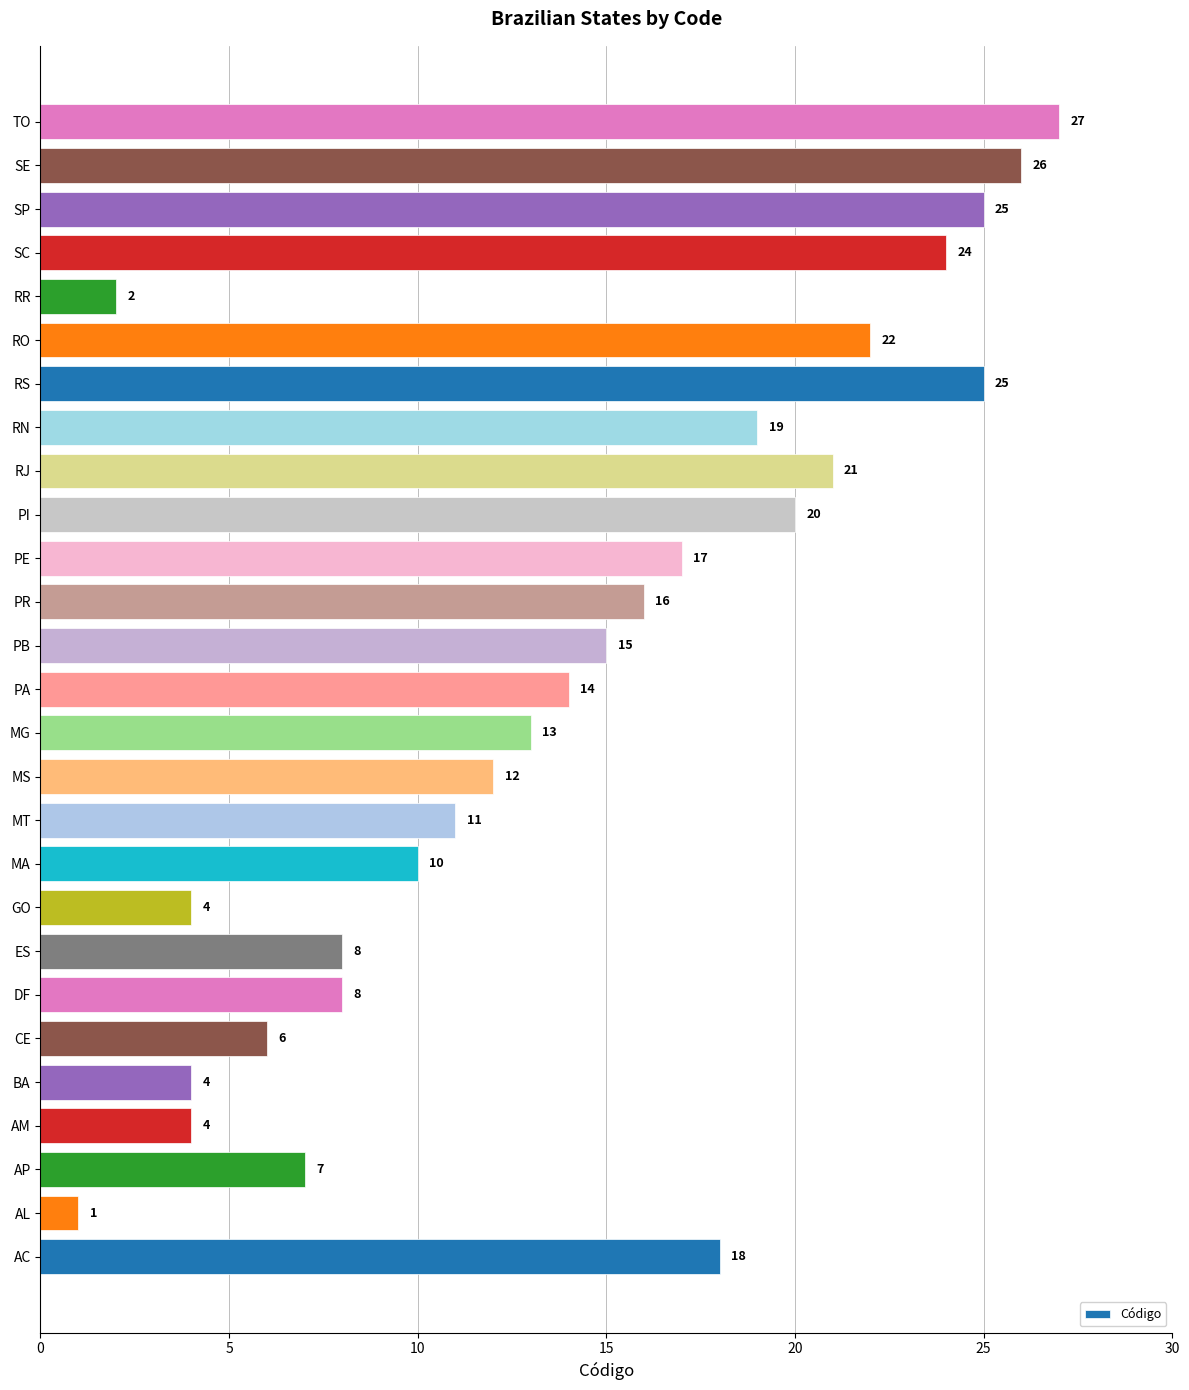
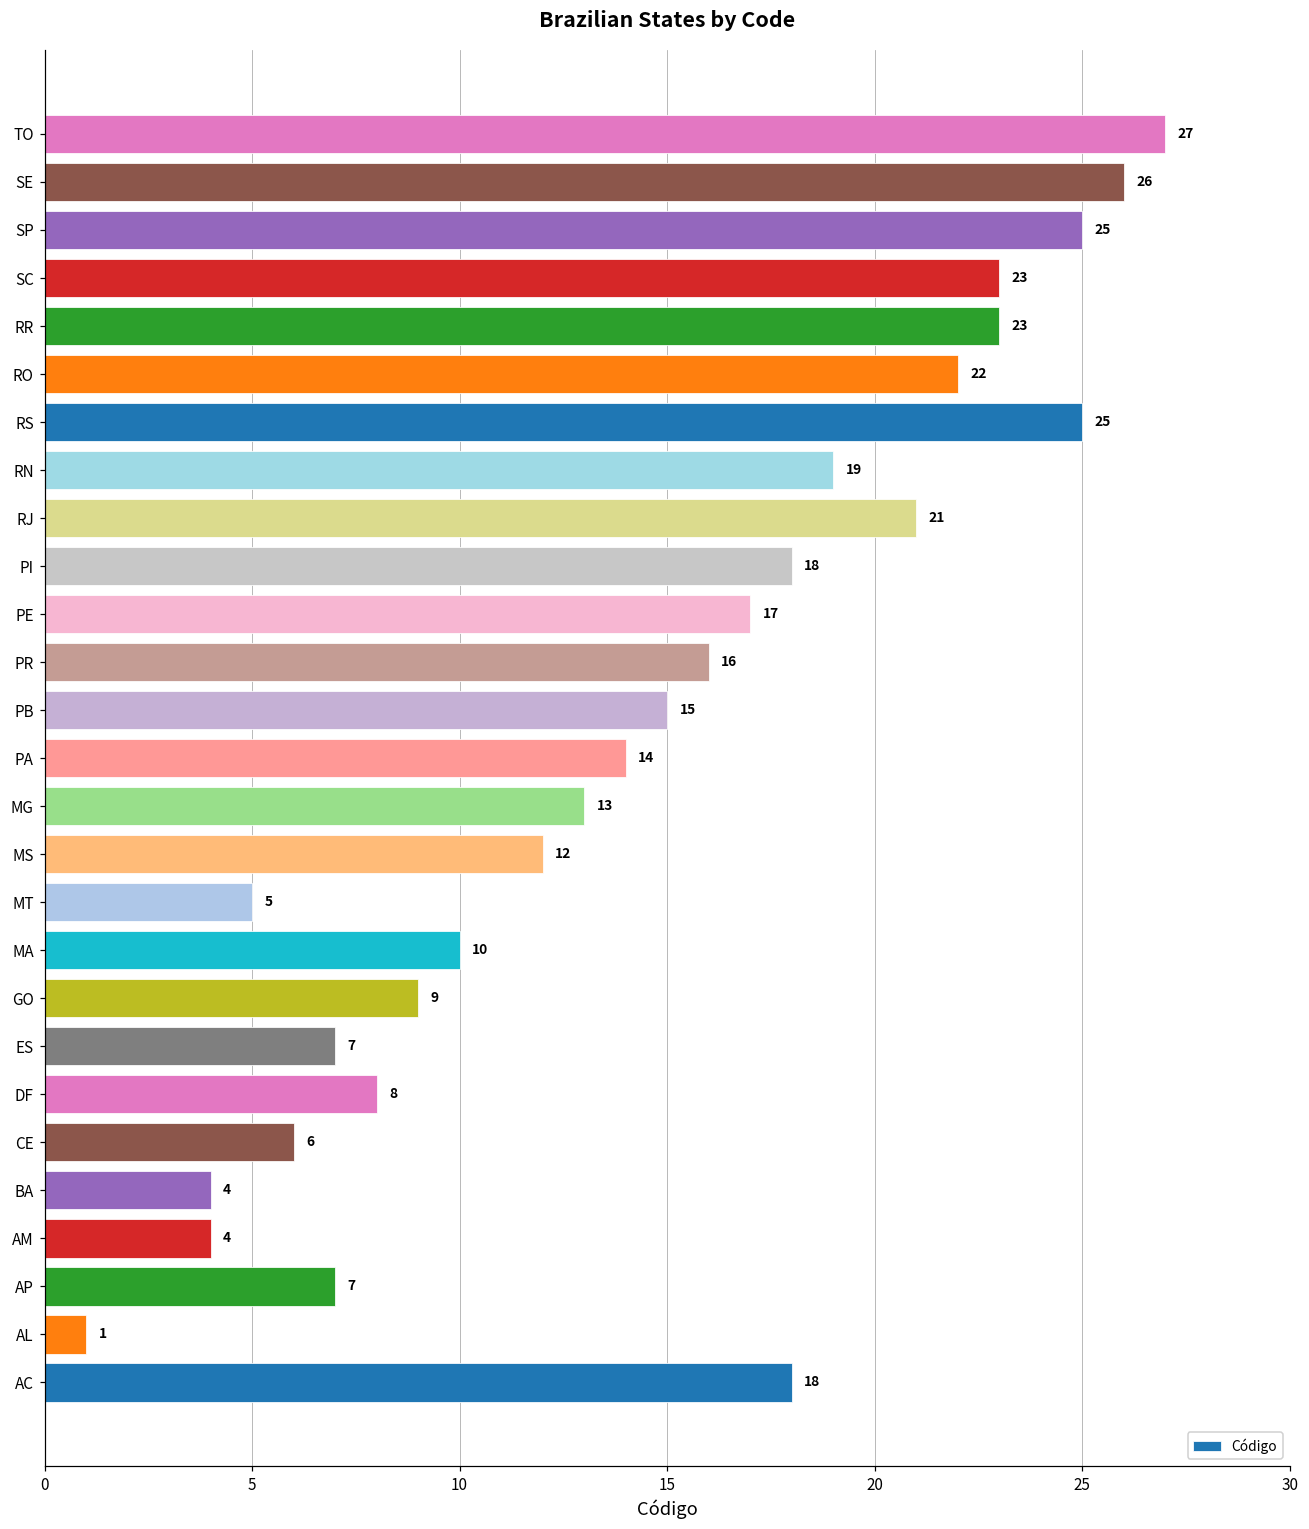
SC: 24 -> 23
RR: 2 -> 23
PI: 20 -> 18
MT: 11 -> 5
GO: 4 -> 9
ES: 8 -> 7
